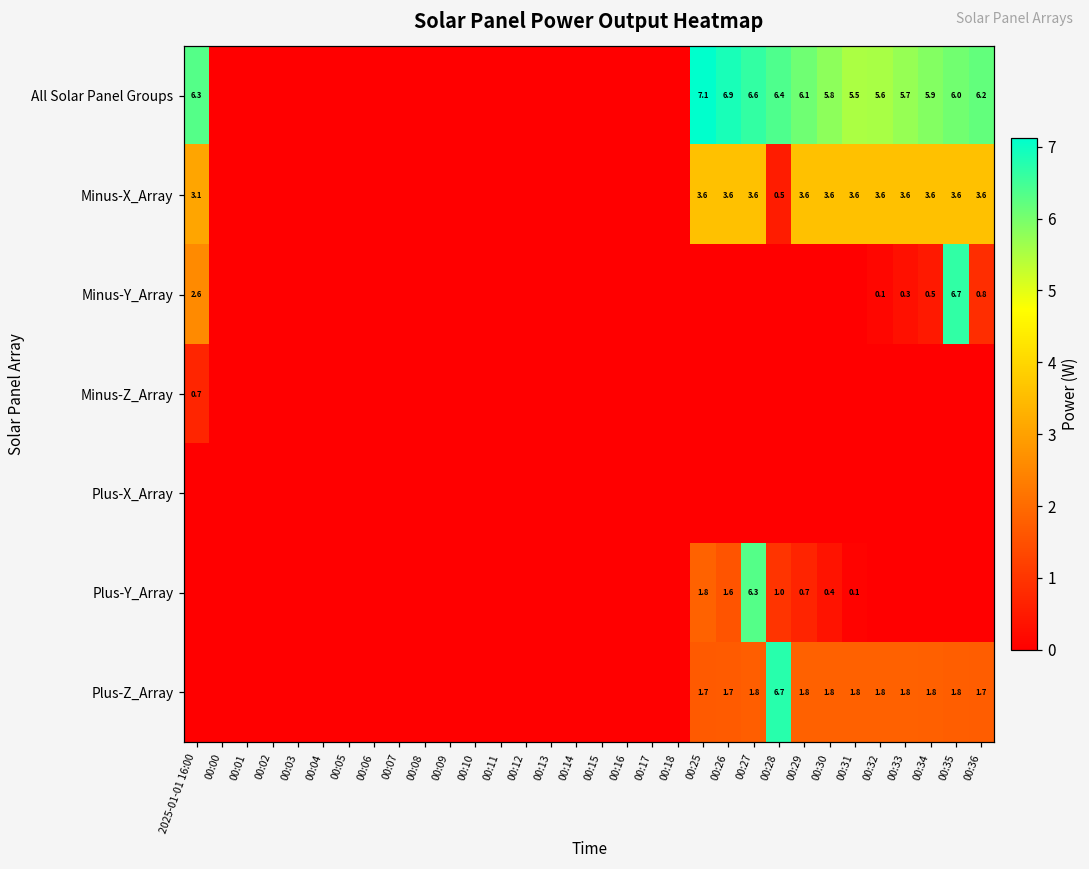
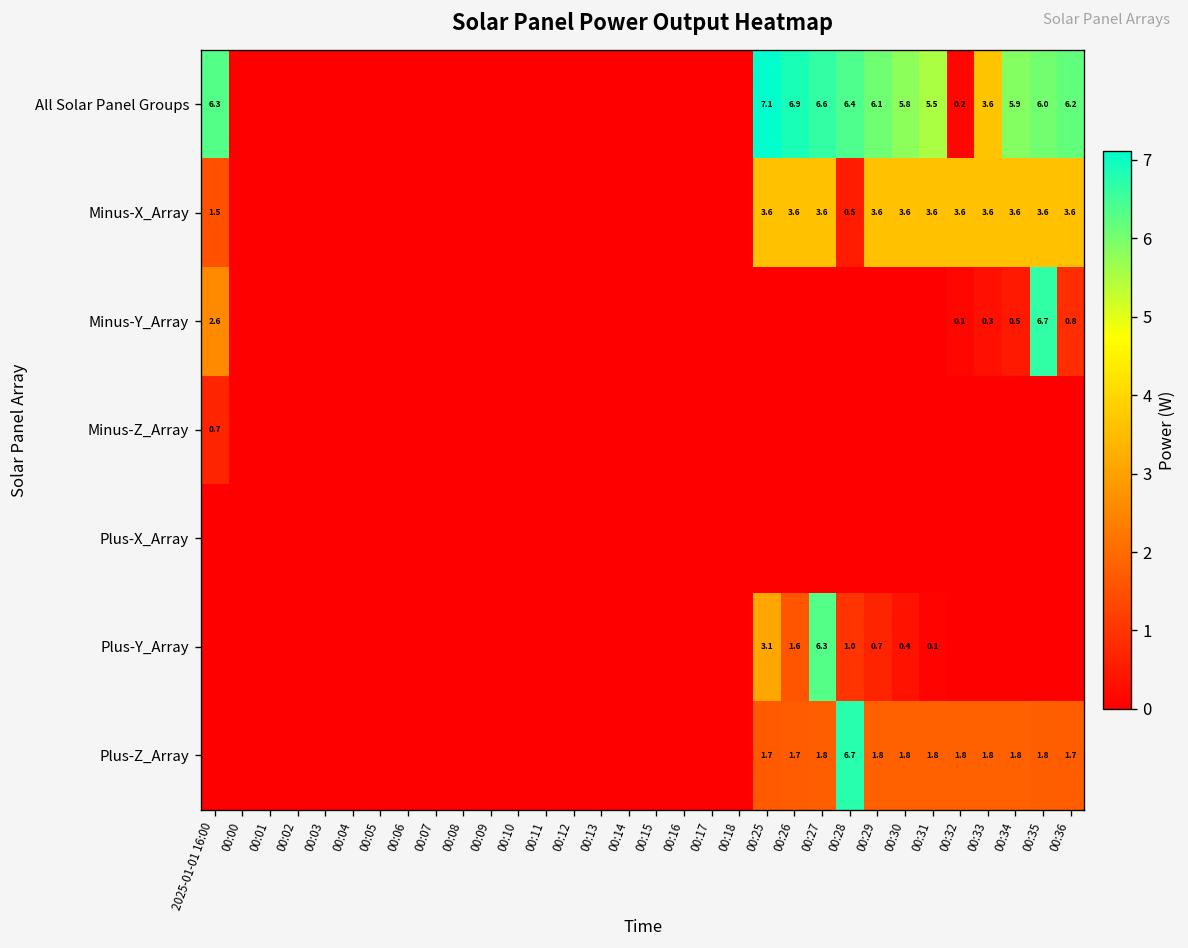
All Solar Panel Groups, 00:32: 5.6 -> 0.2
All Solar Panel Groups, 00:33: 5.7 -> 3.6
Minus-X_Array, 2025-01-01 16:00: 3.1 -> 1.5
Plus-Y_Array, 00:25: 1.8 -> 3.1
